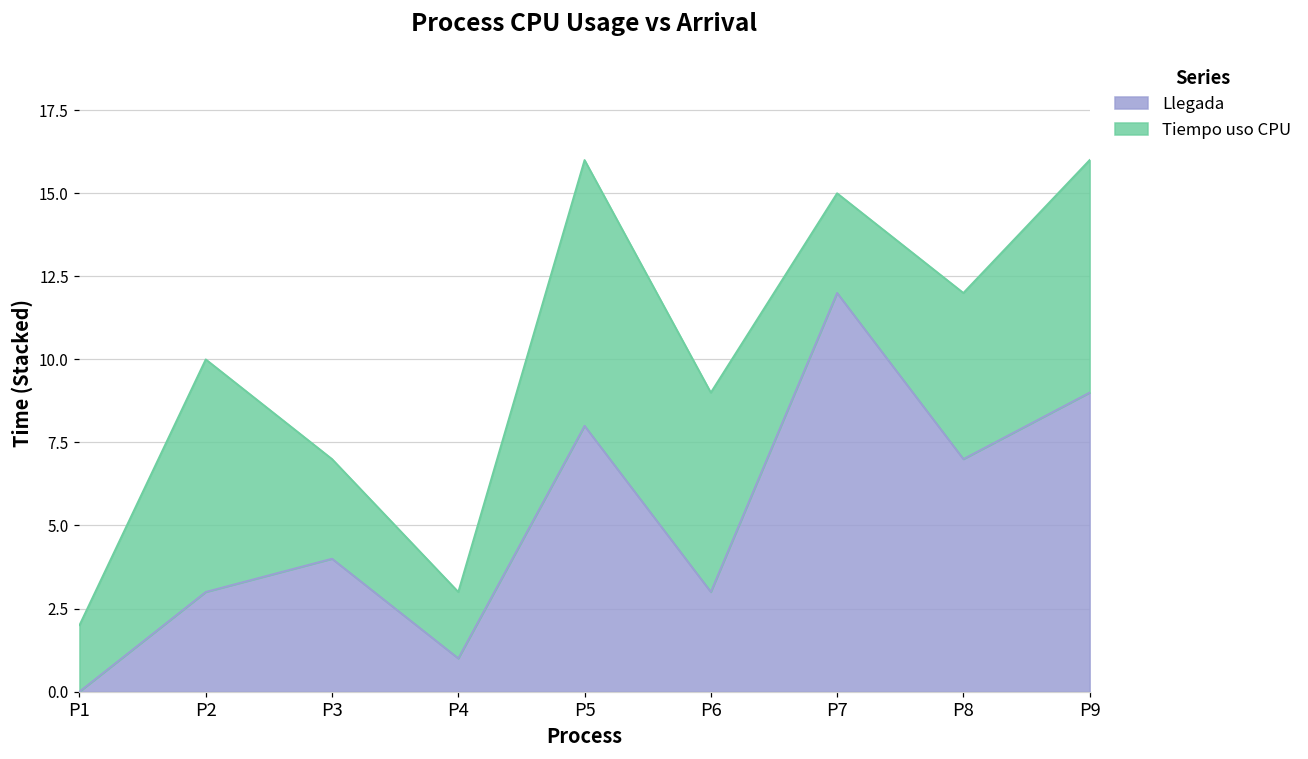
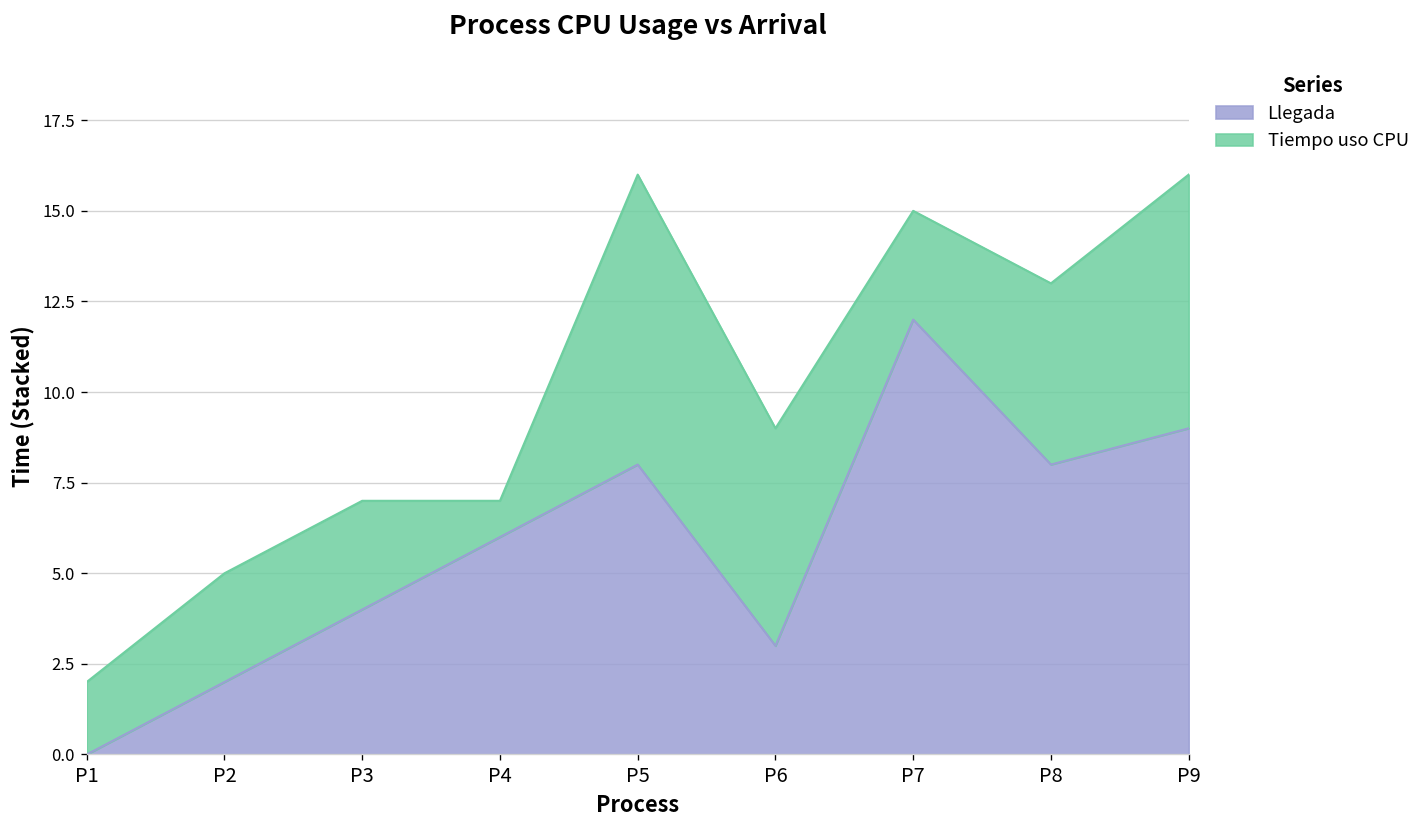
Llegada, P2: 3 -> 2
Tiempo uso CPU, P2: 7 -> 3
Llegada, P4: 1 -> 6
Tiempo uso CPU, P4: 2 -> 1
Llegada, P8: 7 -> 8
